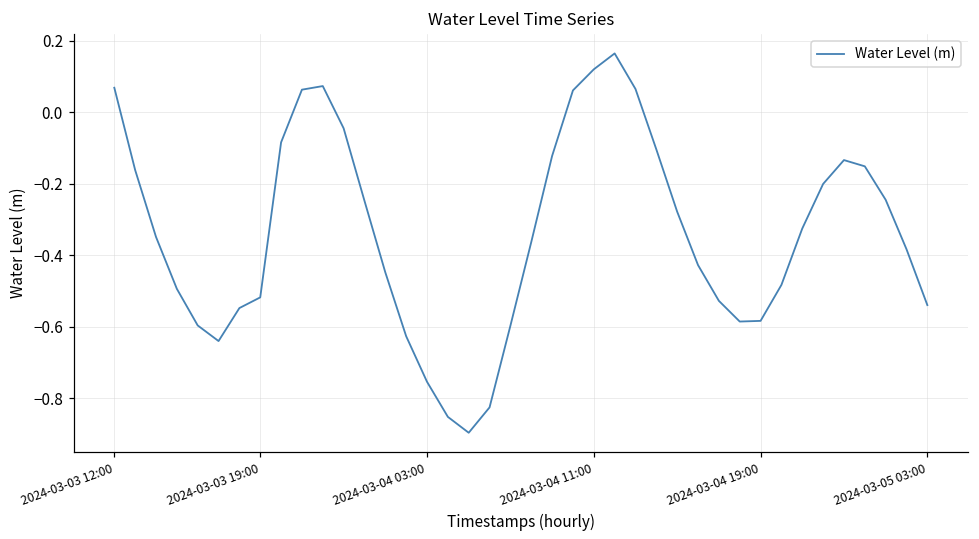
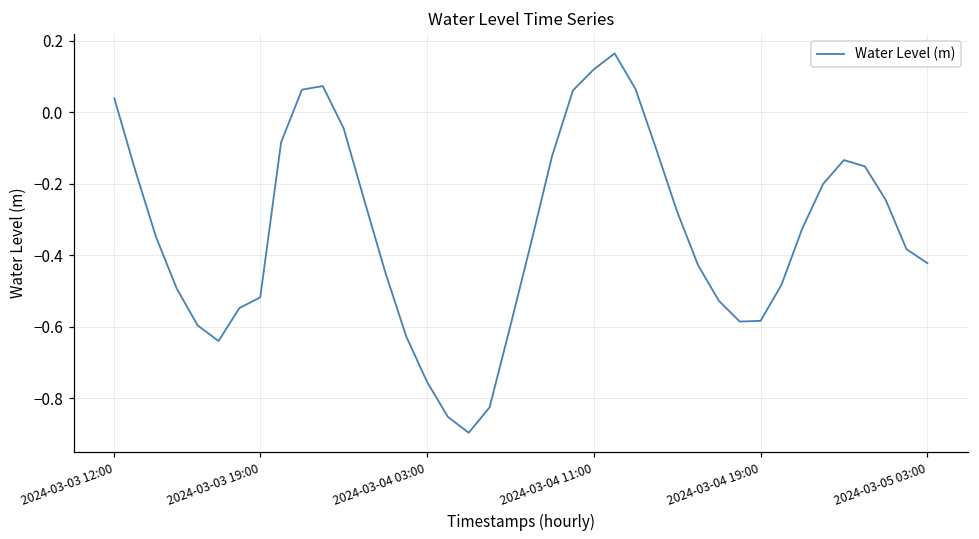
2024-03-03 12:00: 0.07 -> 0.04
2024-03-05 03:00: -0.54 -> -0.42
